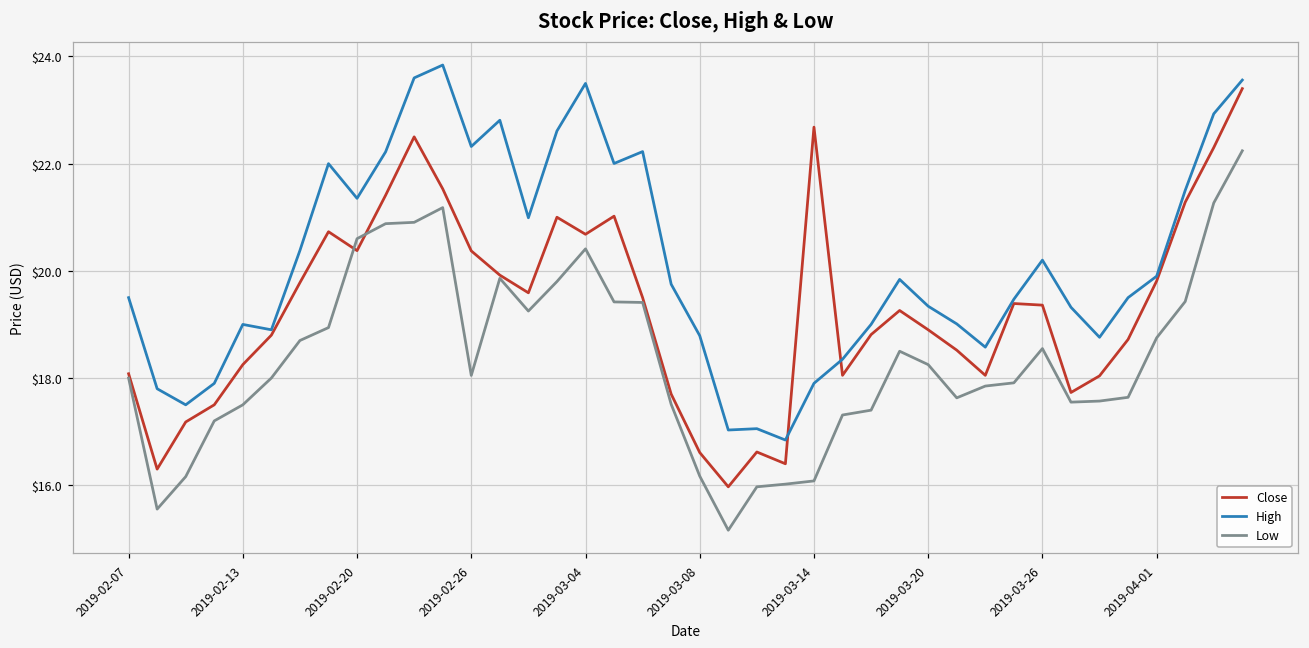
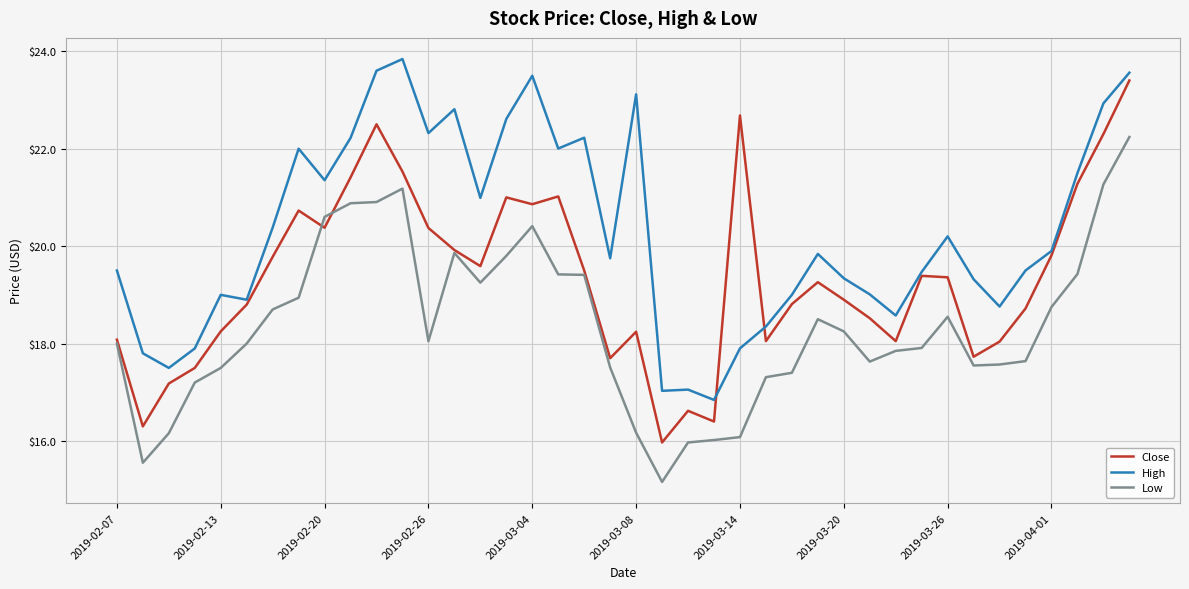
Close, 2019-03-04: $20.7 -> $20.9
Close, 2019-03-08: $16.6 -> $18.2
High, 2019-03-08: $18.8 -> $23.1
